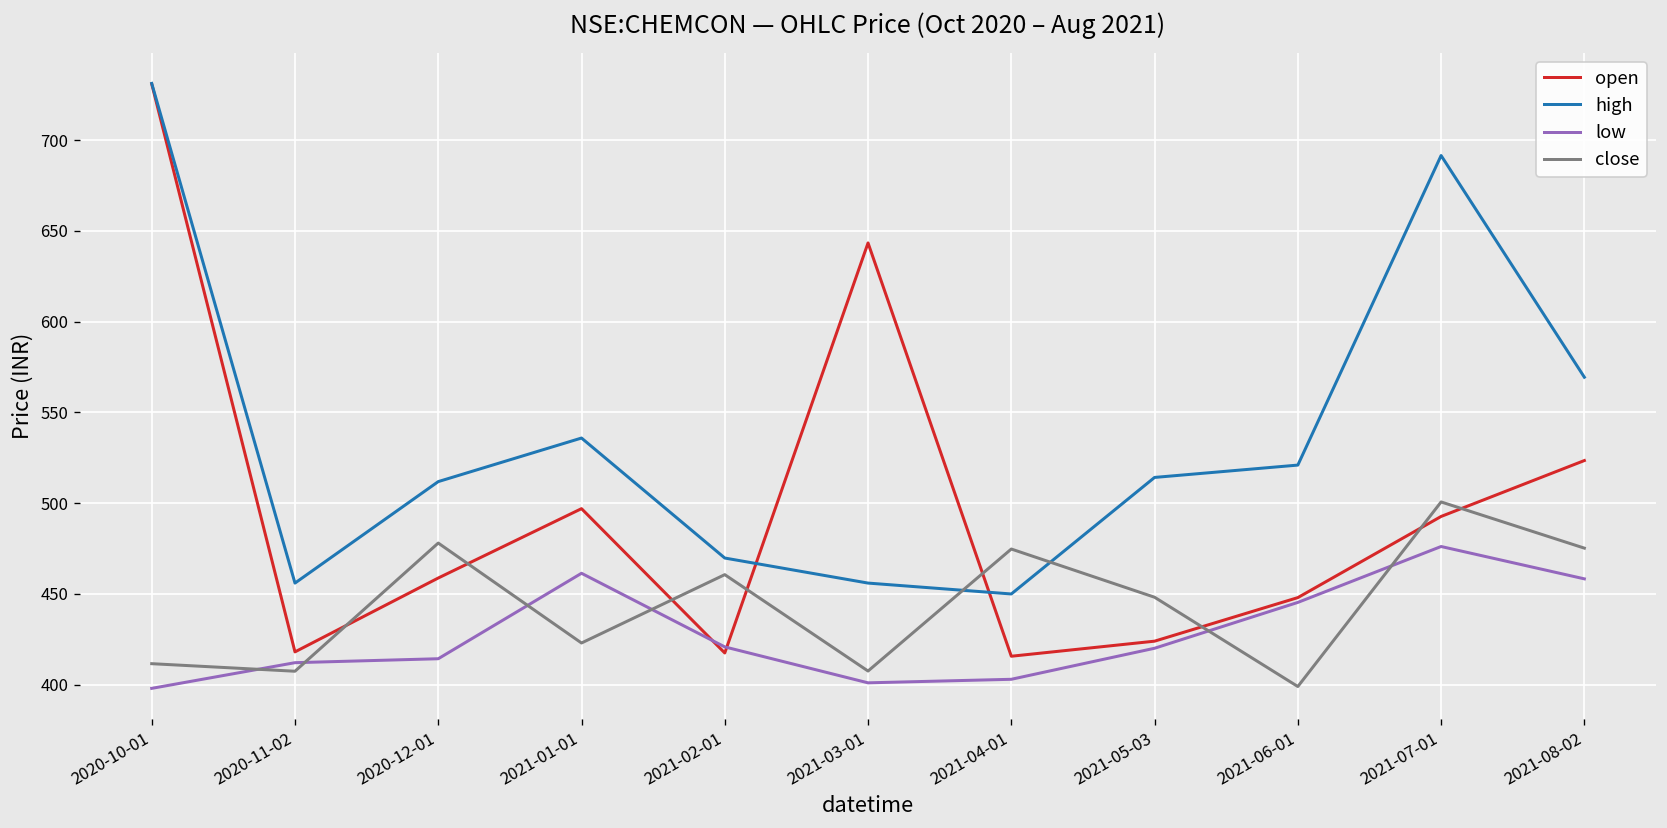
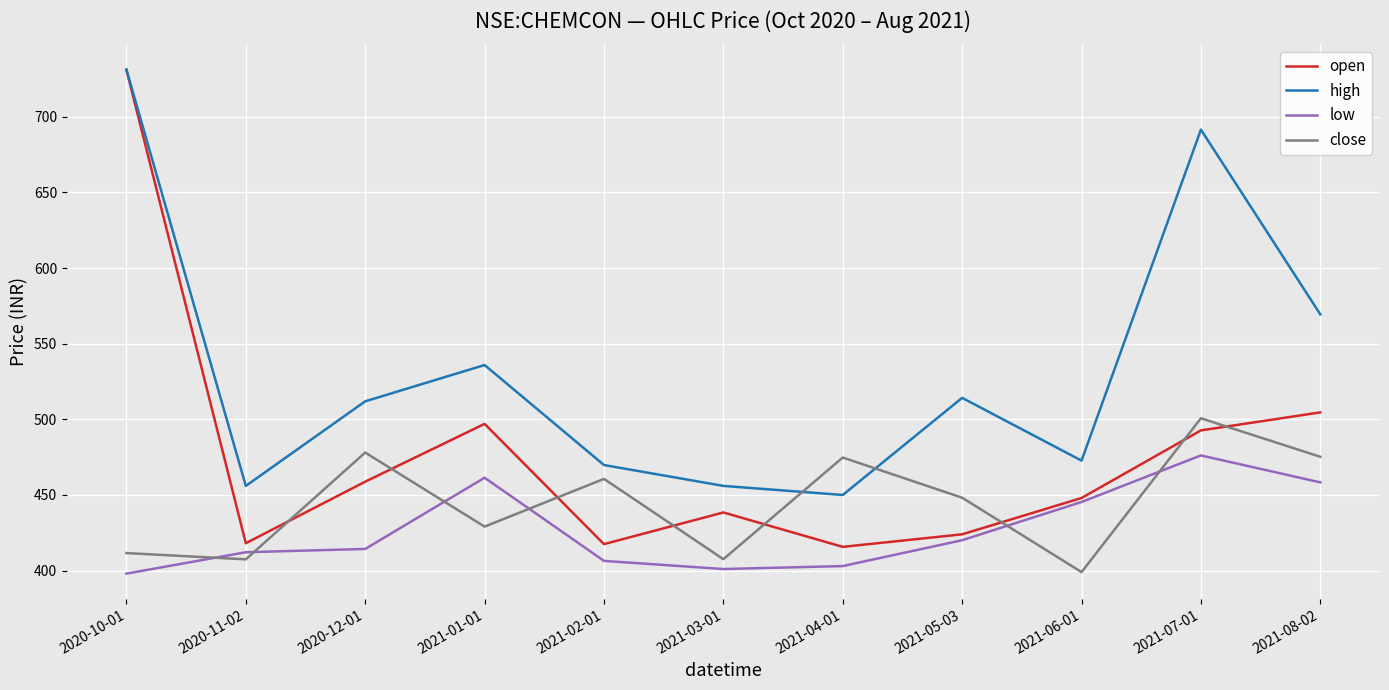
close, 2021-01-01: 423 -> 429
low, 2021-02-01: 421 -> 406
open, 2021-03-01: 643 -> 438
high, 2021-06-01: 521 -> 473
open, 2021-08-02: 524 -> 505
